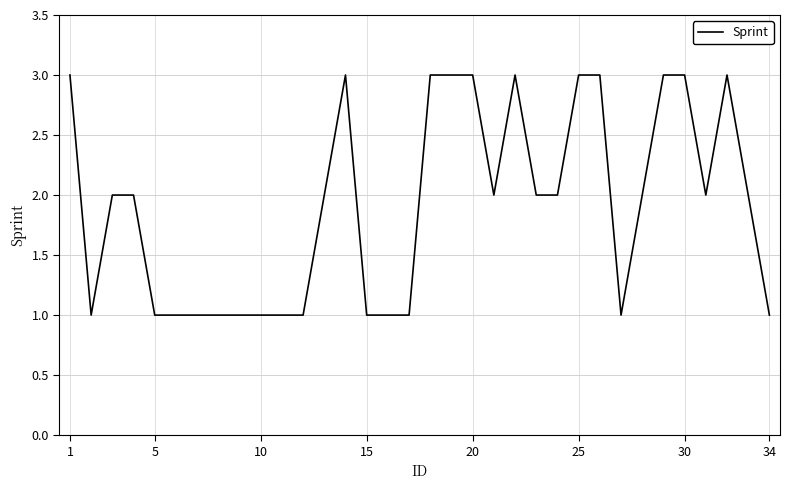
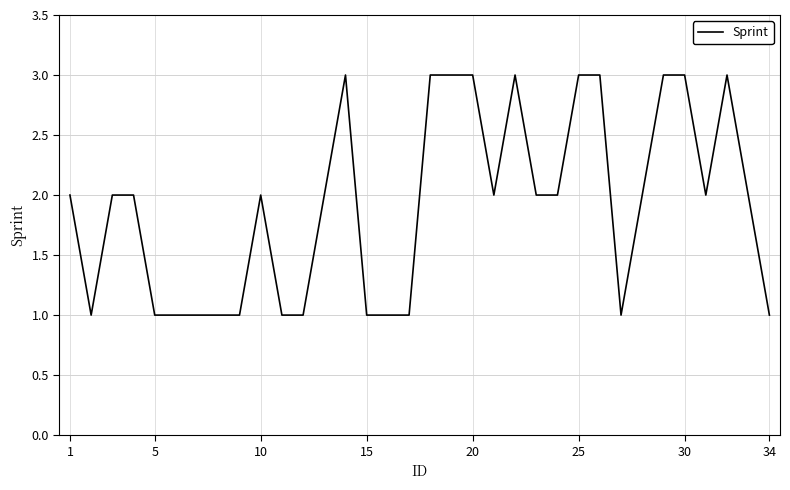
1: 3 -> 2
10: 1 -> 2
